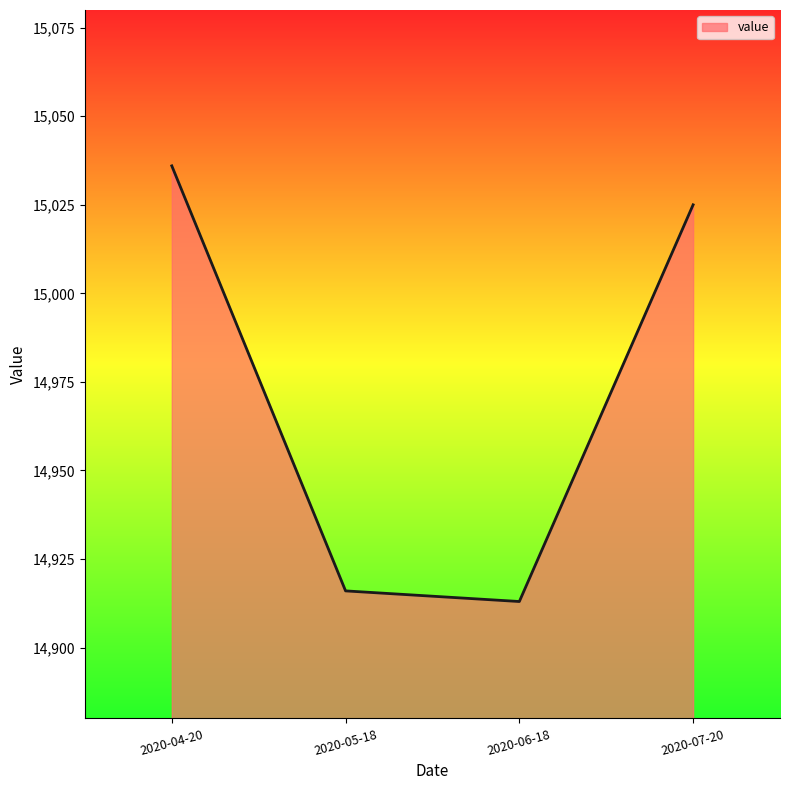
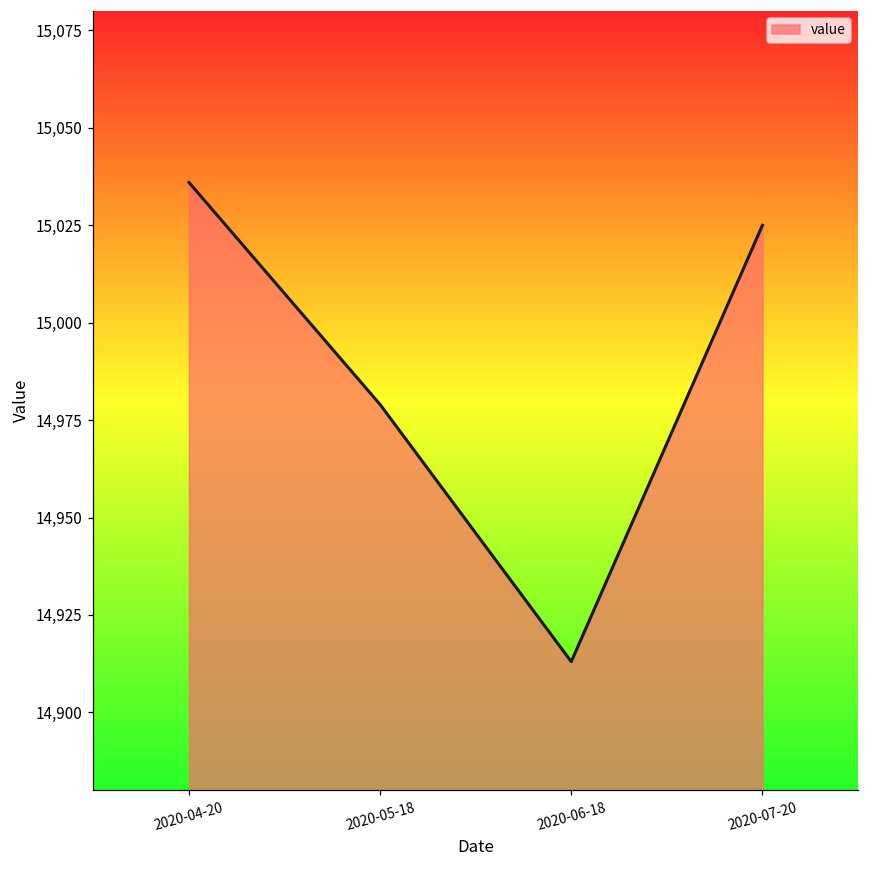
2020-05-18: 14,916 -> 14,979
